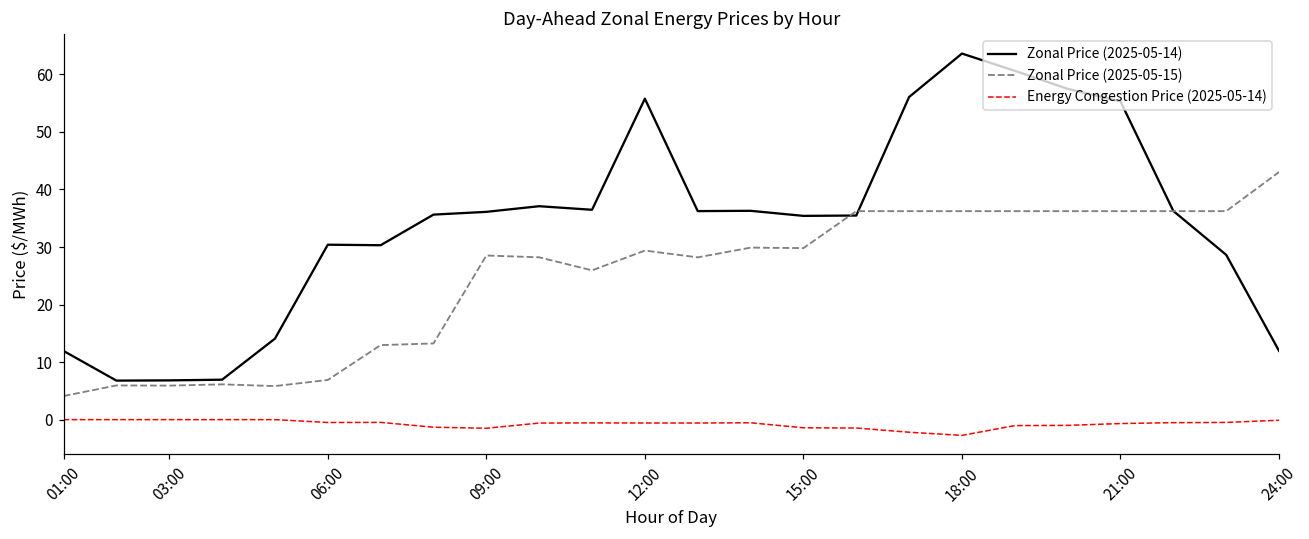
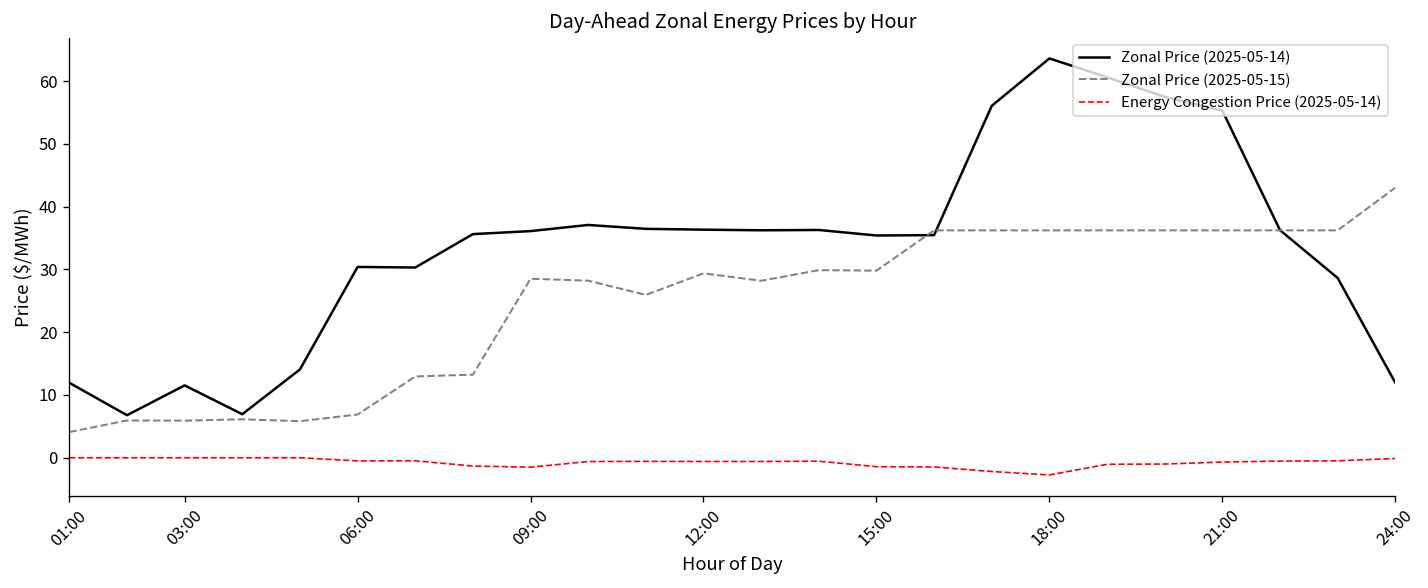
Zonal Price (2025-05-14), 03:00: 7 -> 12
Zonal Price (2025-05-14), 12:00: 56 -> 36
